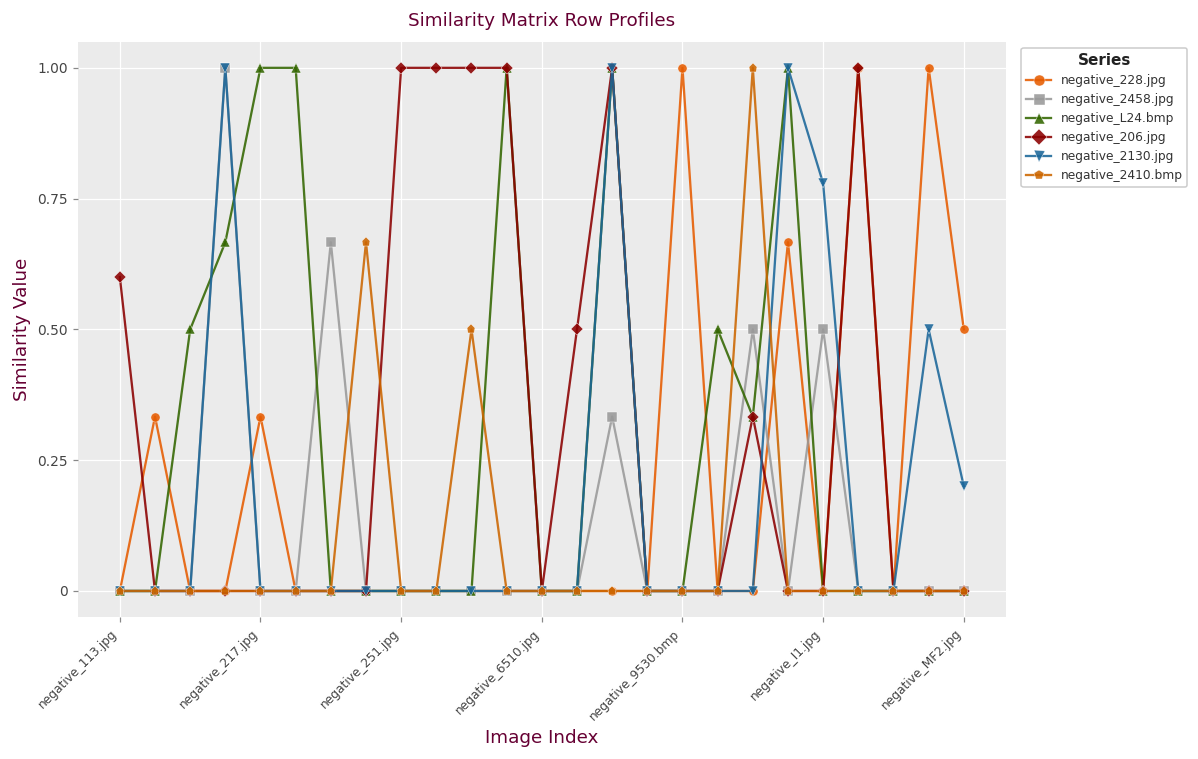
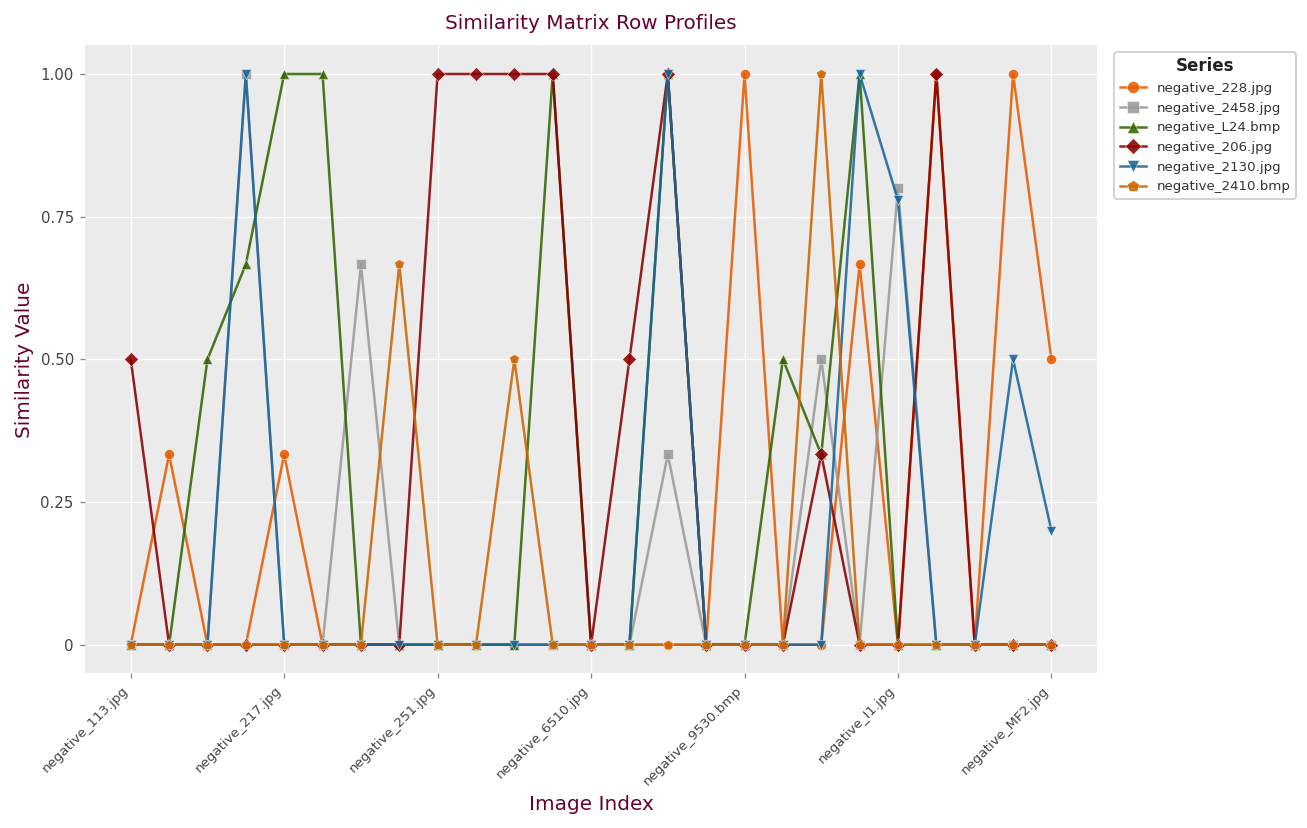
negative_206.jpg, negative_113.jpg: 0.6 -> 0.5
negative_2458.jpg, negative_I1.jpg: 0.5 -> 0.8
